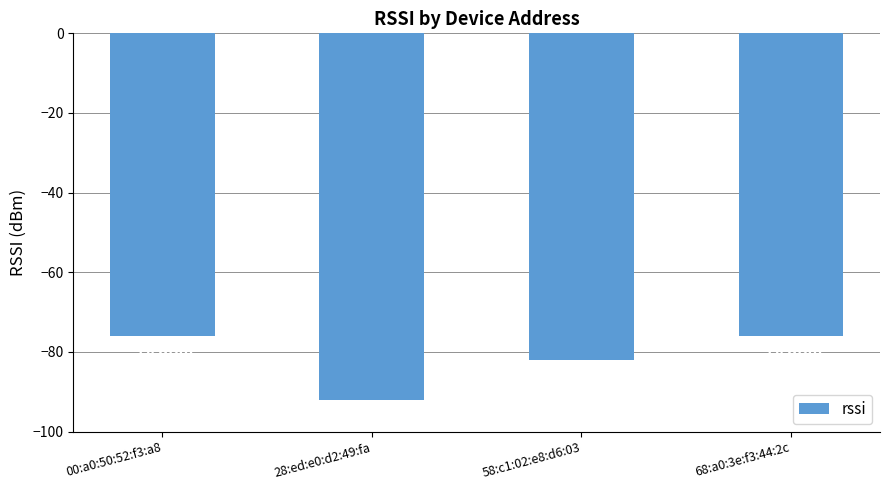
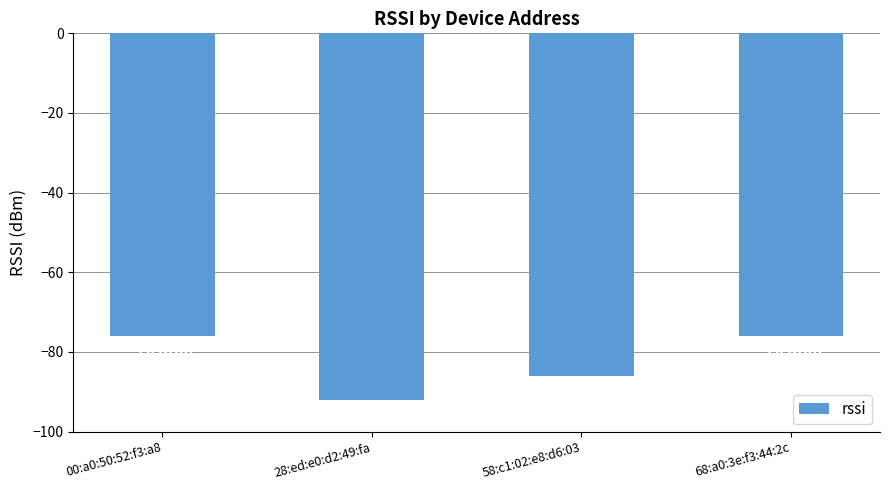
58:c1:02:e8:d6:03: -82 -> -86
